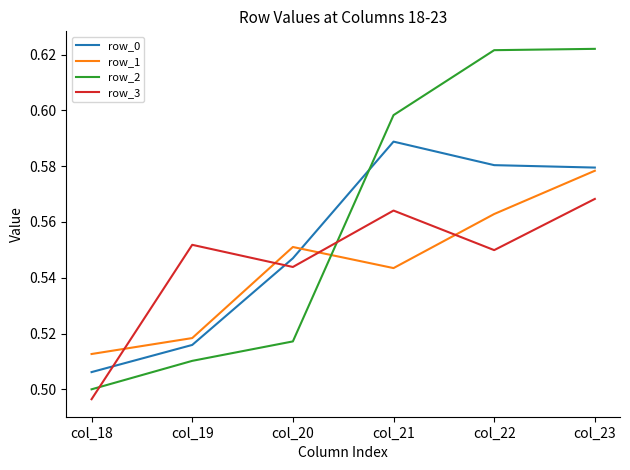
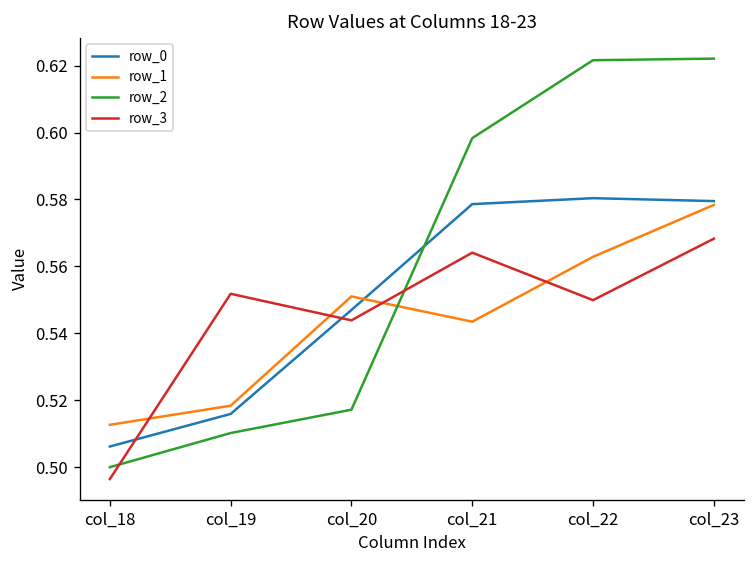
row_0, col_21: 0.589 -> 0.579
